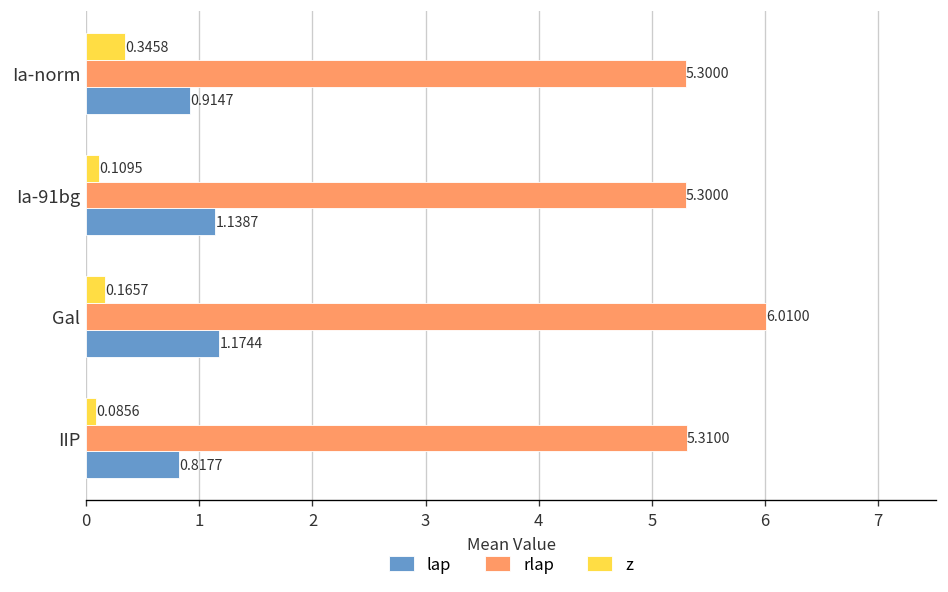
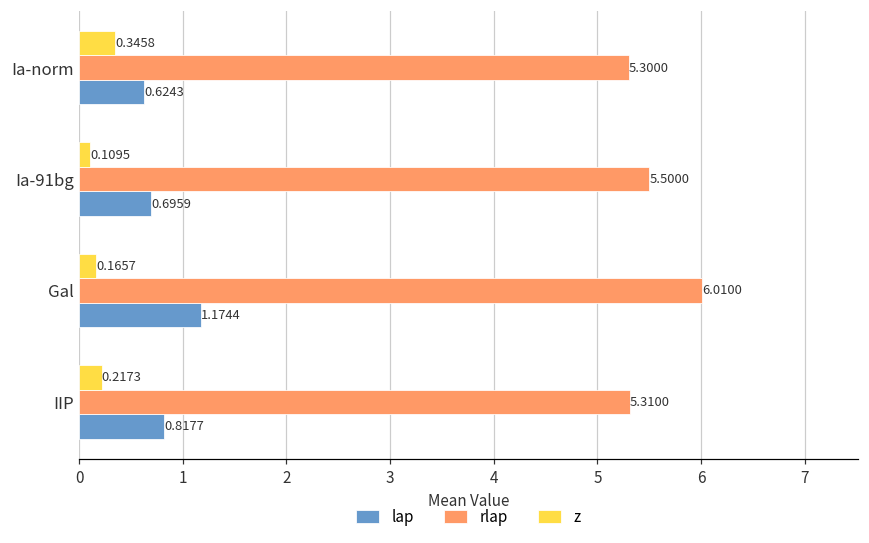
lap, Ia-norm: 0.9147 -> 0.6243
rlap, Ia-91bg: 5.3000 -> 5.5000
lap, Ia-91bg: 1.1387 -> 0.6959
z, IIP: 0.0856 -> 0.2173
